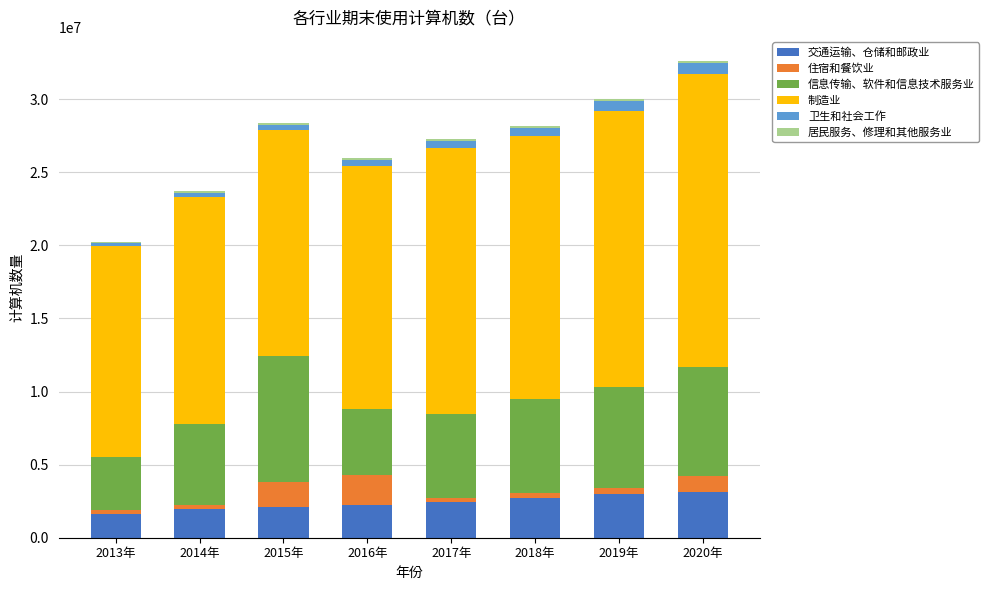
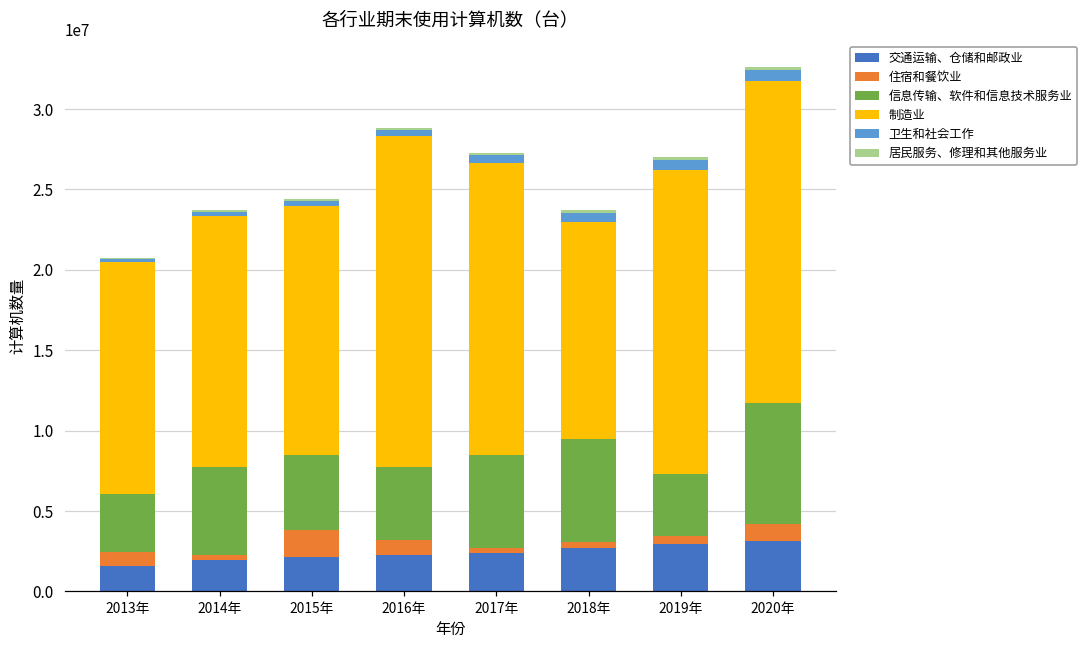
住宿和餐饮业, 2013年: 300000 -> 800000
信息传输、软件和信息技术服务业, 2015年: 8600000 -> 4700000
住宿和餐饮业, 2016年: 2000000 -> 900000
制造业, 2016年: 16600000 -> 20600000
制造业, 2018年: 18000000 -> 13500000
信息传输、软件和信息技术服务业, 2019年: 6900000 -> 3900000
